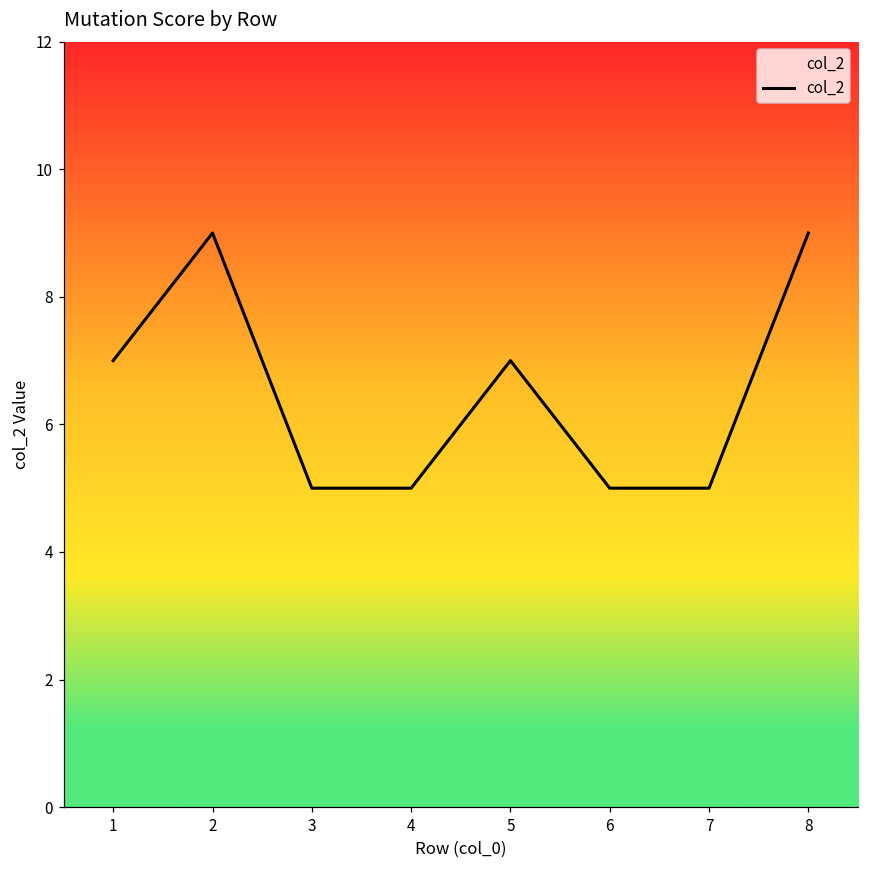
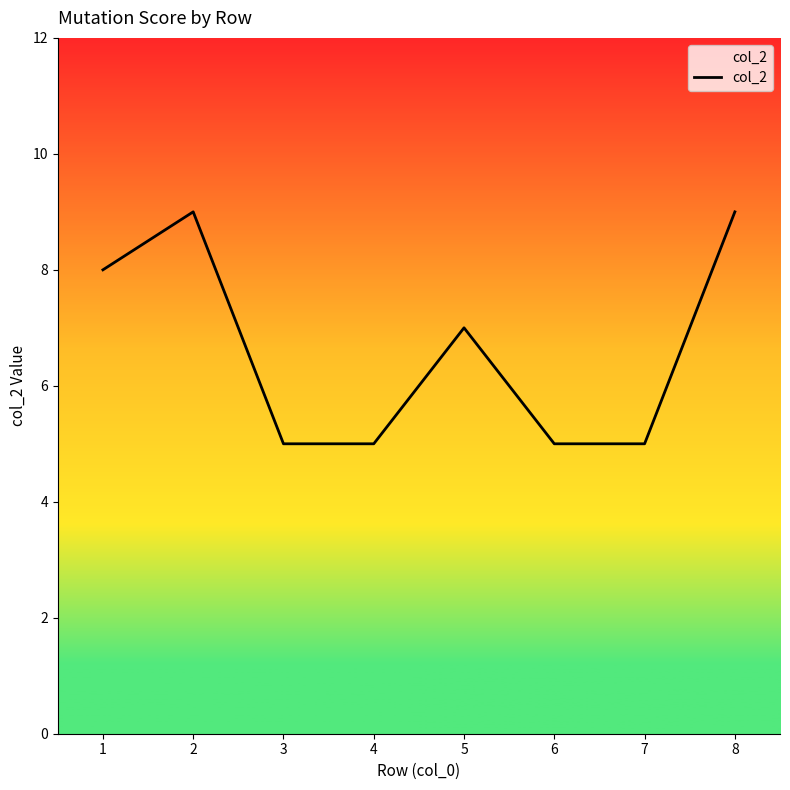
1: 7 -> 8
